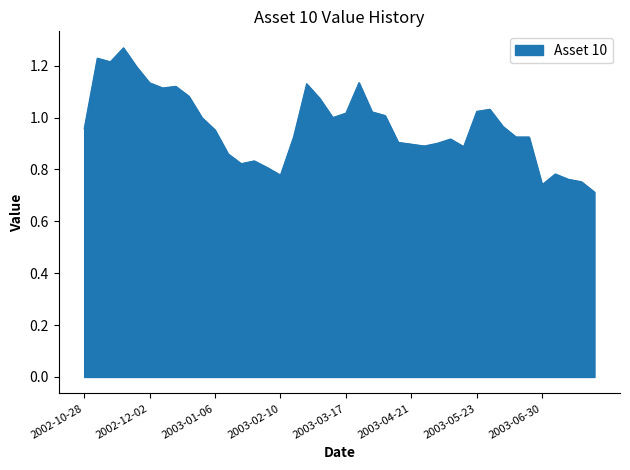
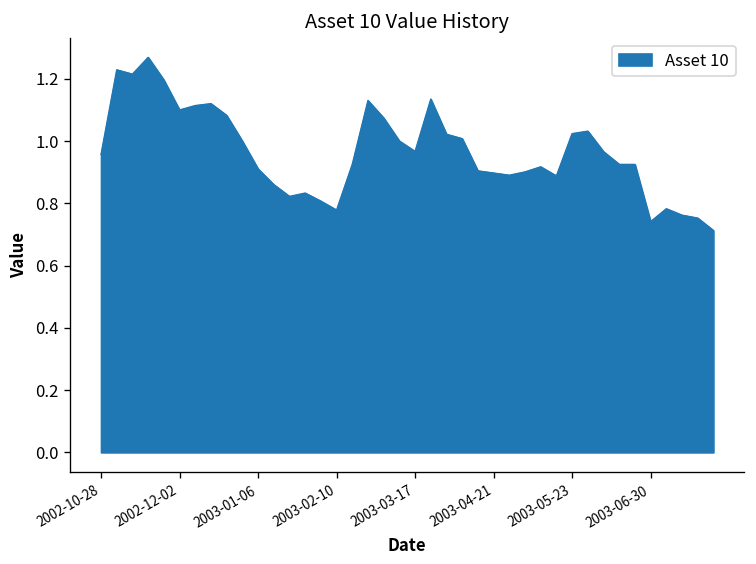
2002-12-02: 1.13 -> 1.10
2003-01-06: 0.95 -> 0.91
2003-03-17: 1.02 -> 0.97
